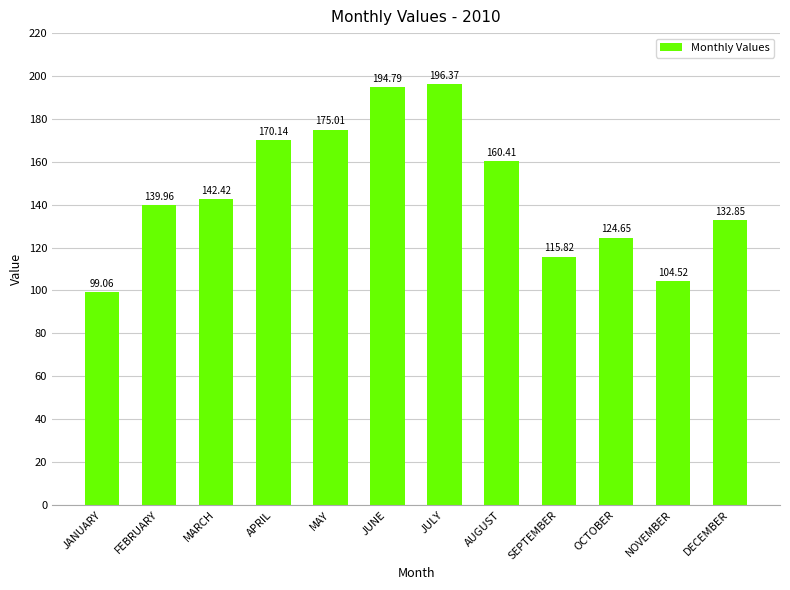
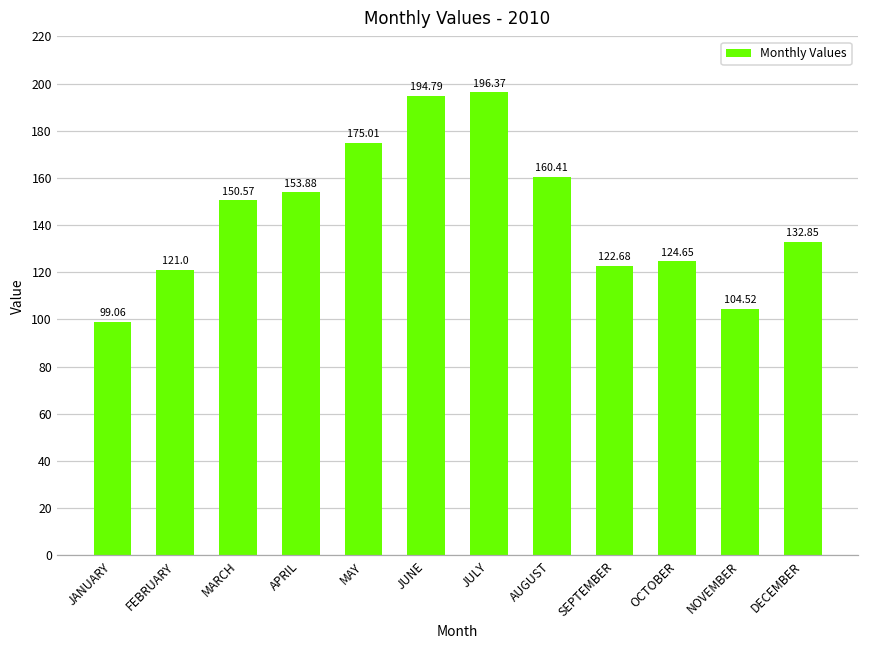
FEBRUARY: 139.96 -> 121.0
MARCH: 142.42 -> 150.57
APRIL: 170.14 -> 153.88
SEPTEMBER: 115.82 -> 122.68
